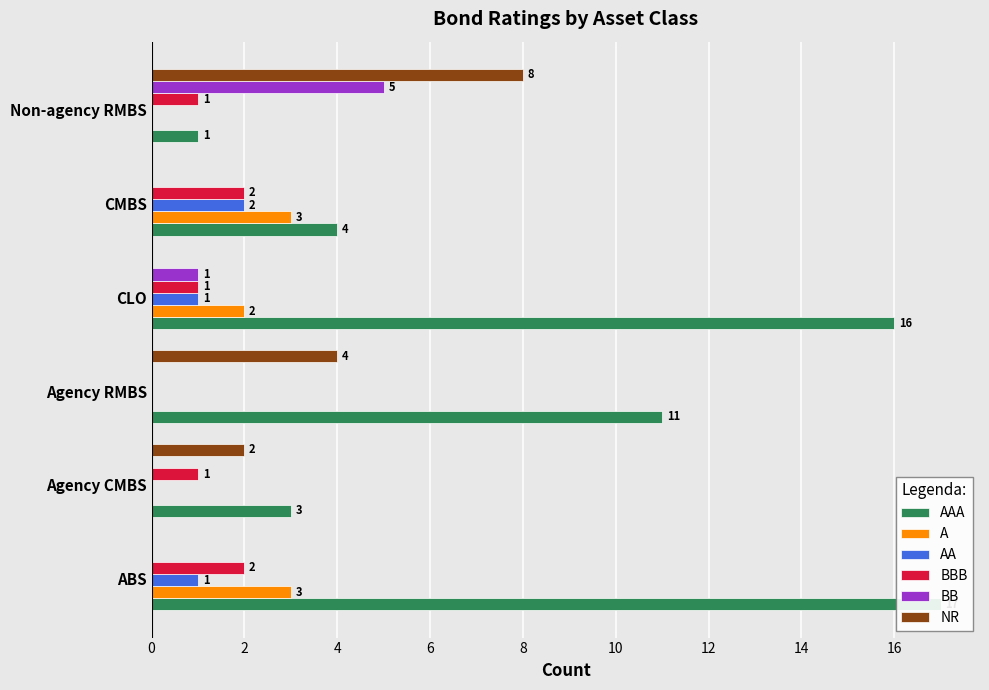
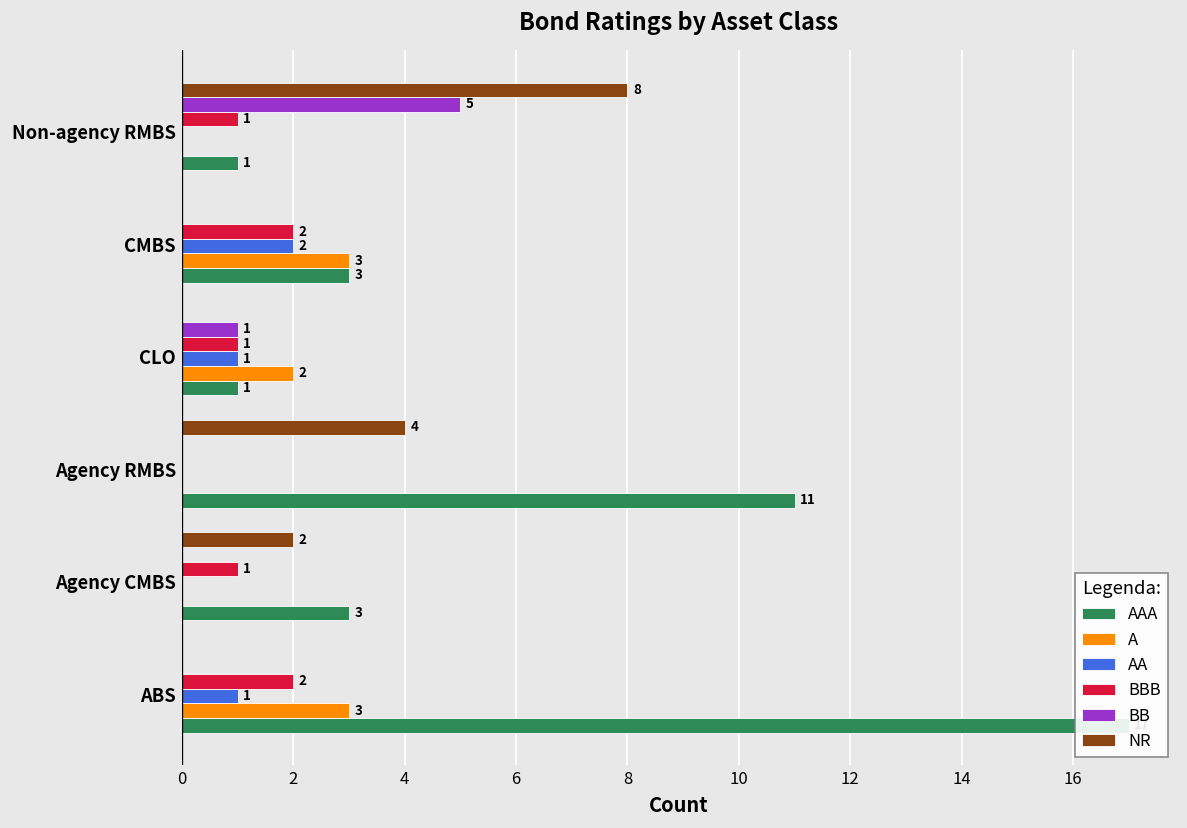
AAA, CMBS: 4 -> 3
AAA, CLO: 16 -> 1
